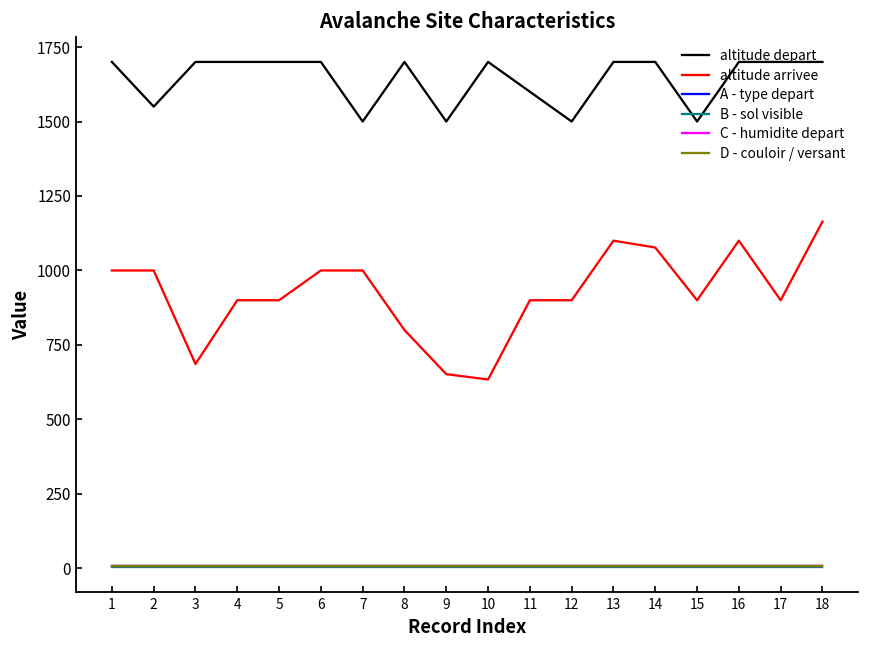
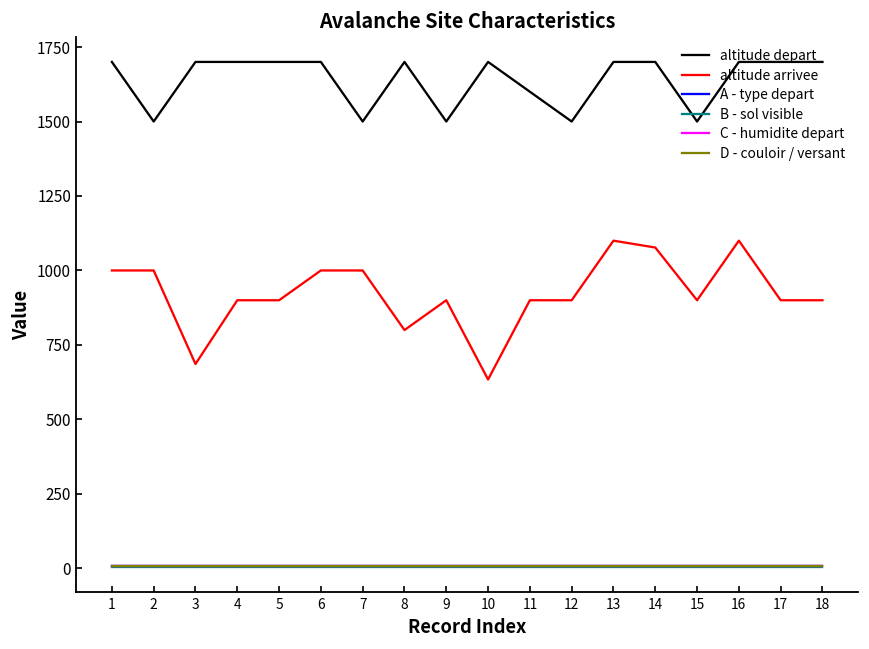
altitude depart, 2: 1550 -> 1500
altitude arrivee, 9: 650 -> 900
altitude arrivee, 18: 1160 -> 900
